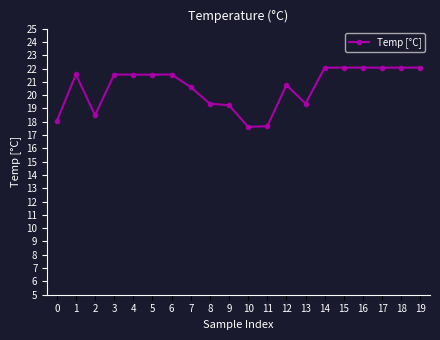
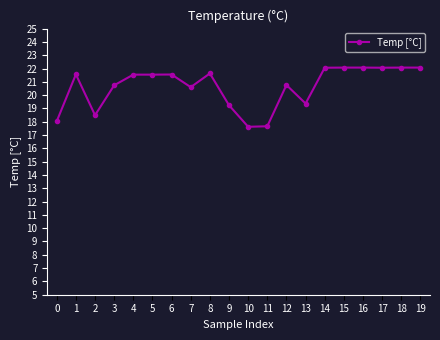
3: 21.6 -> 20.7
8: 19.4 -> 21.6
